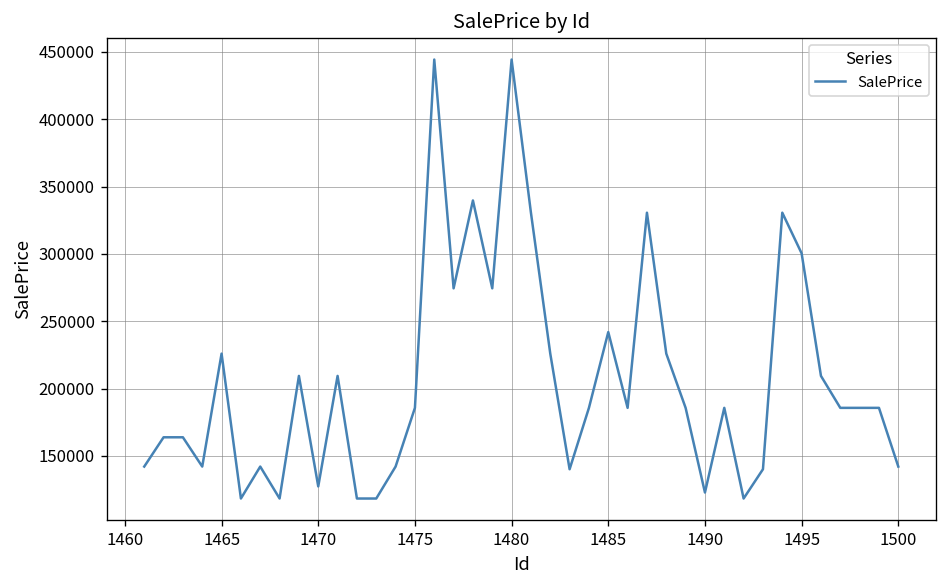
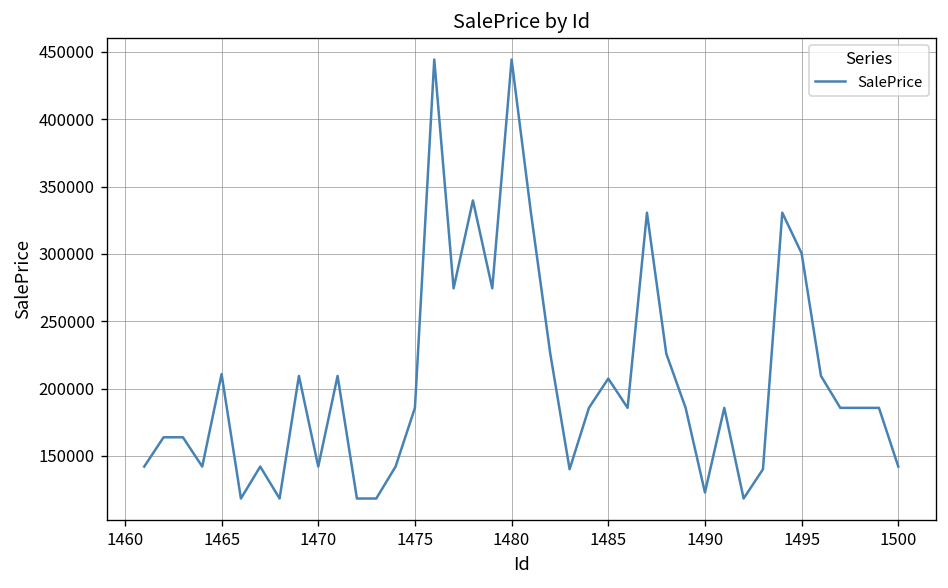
1465: 226000 -> 211000
1470: 127000 -> 142000
1485: 242000 -> 207000
